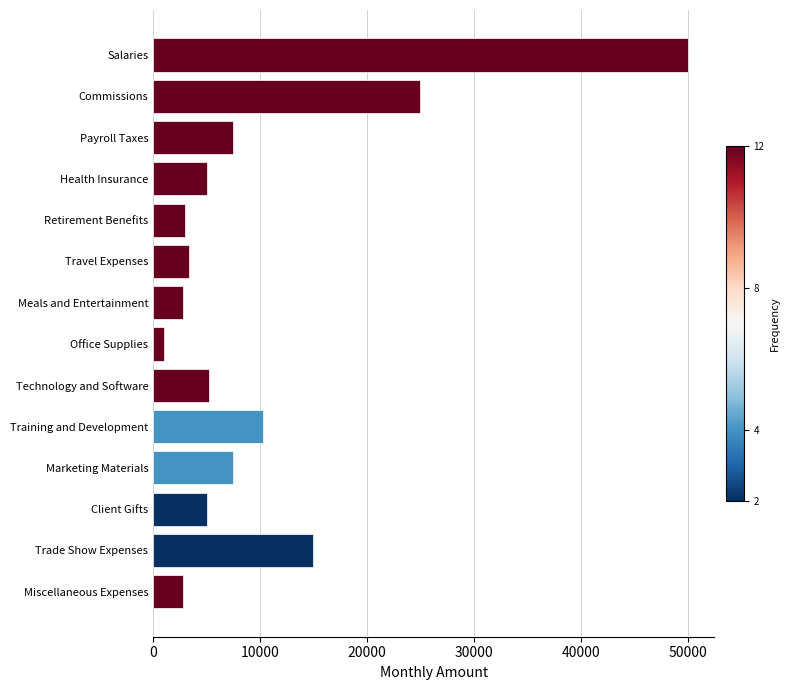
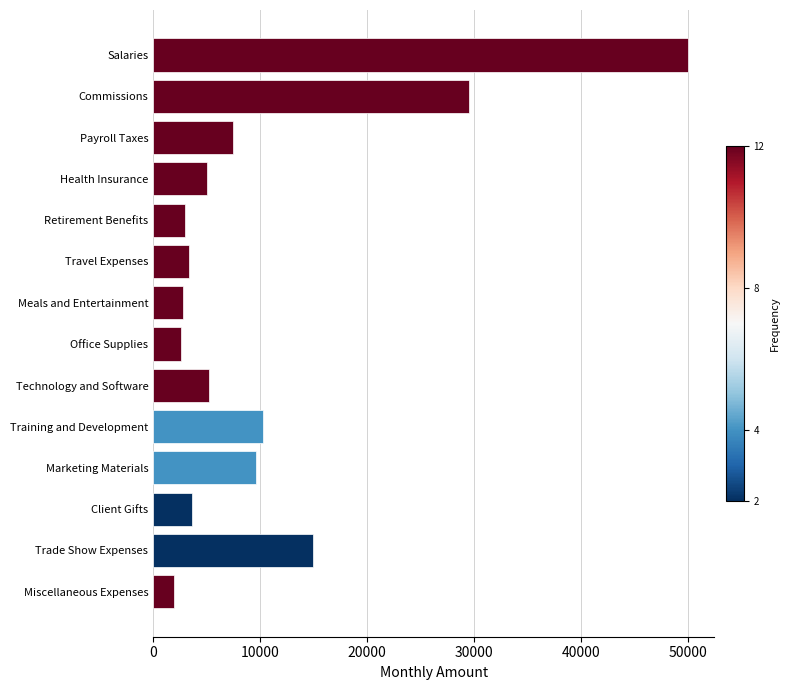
Commissions: 25000 -> 29600
Office Supplies: 1000 -> 2600
Marketing Materials: 7500 -> 9600
Client Gifts: 5000 -> 3700
Miscellaneous Expenses: 2800 -> 2000
